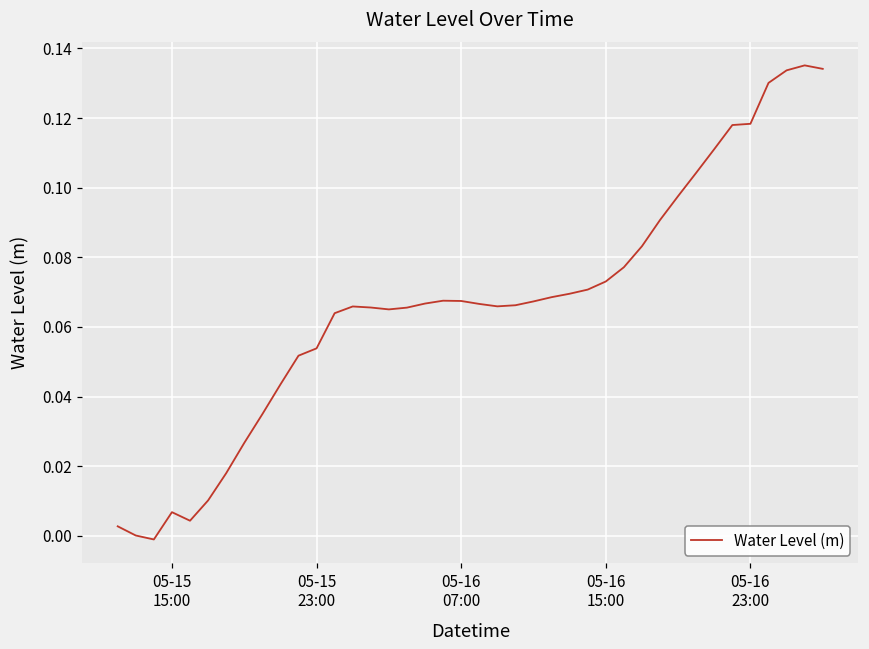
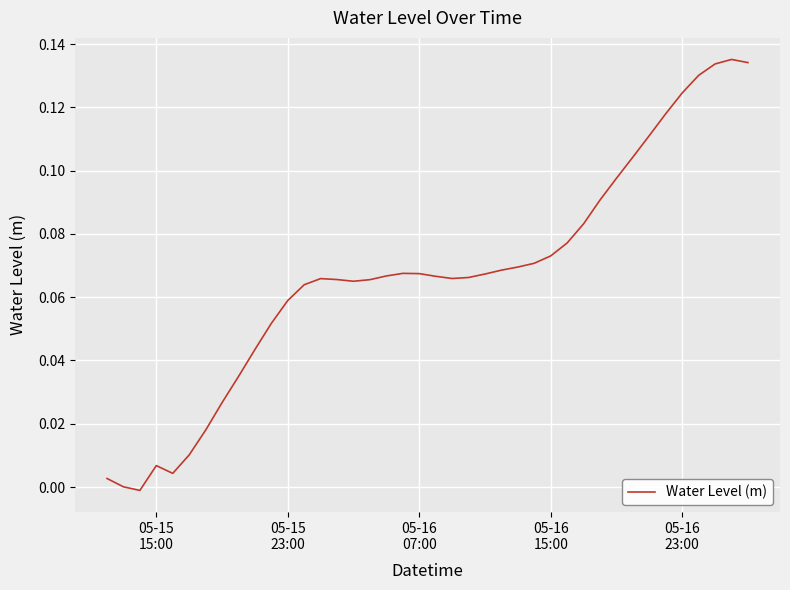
05-15 23:00: 0.054 -> 0.059
05-16 23:00: 0.118 -> 0.125
